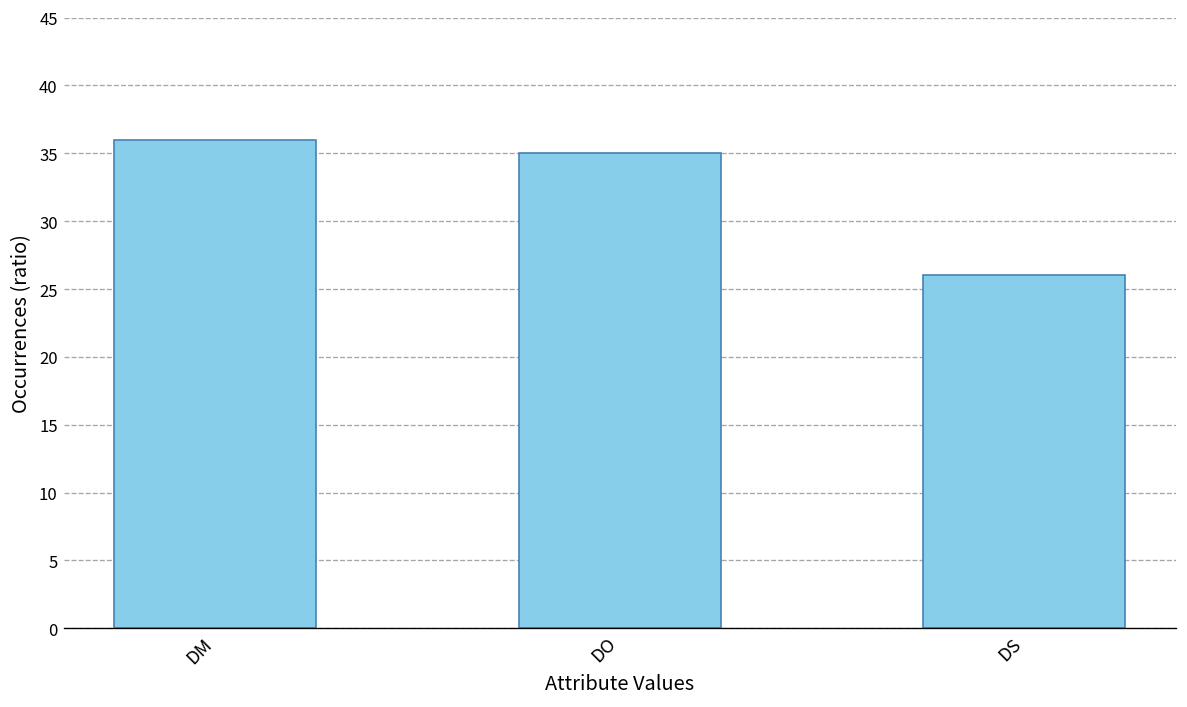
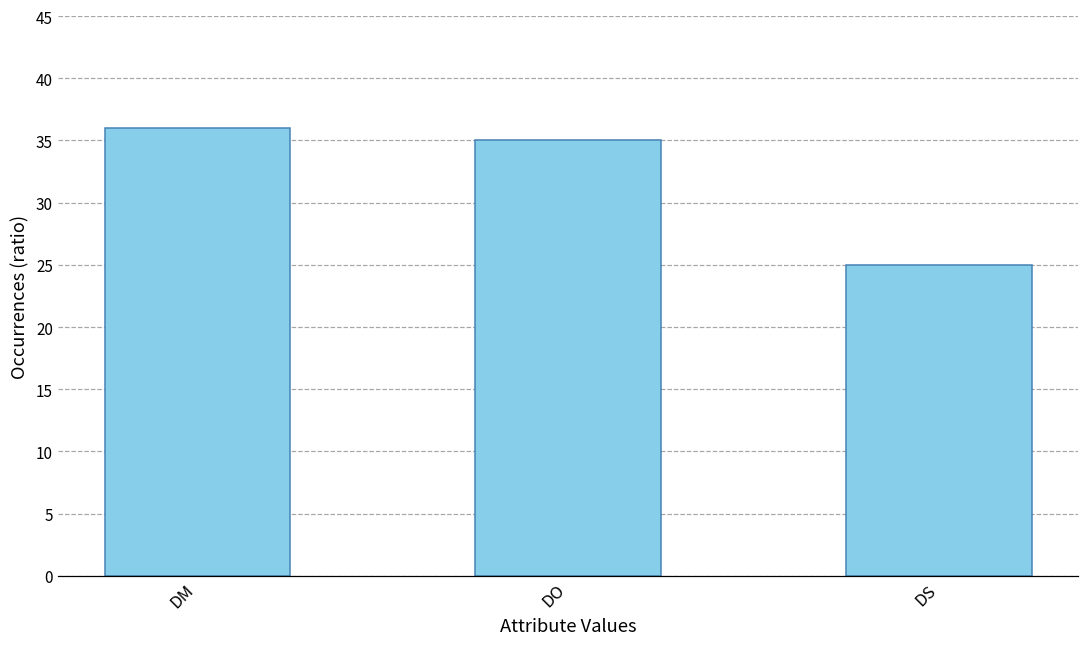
DS: 26 -> 25
